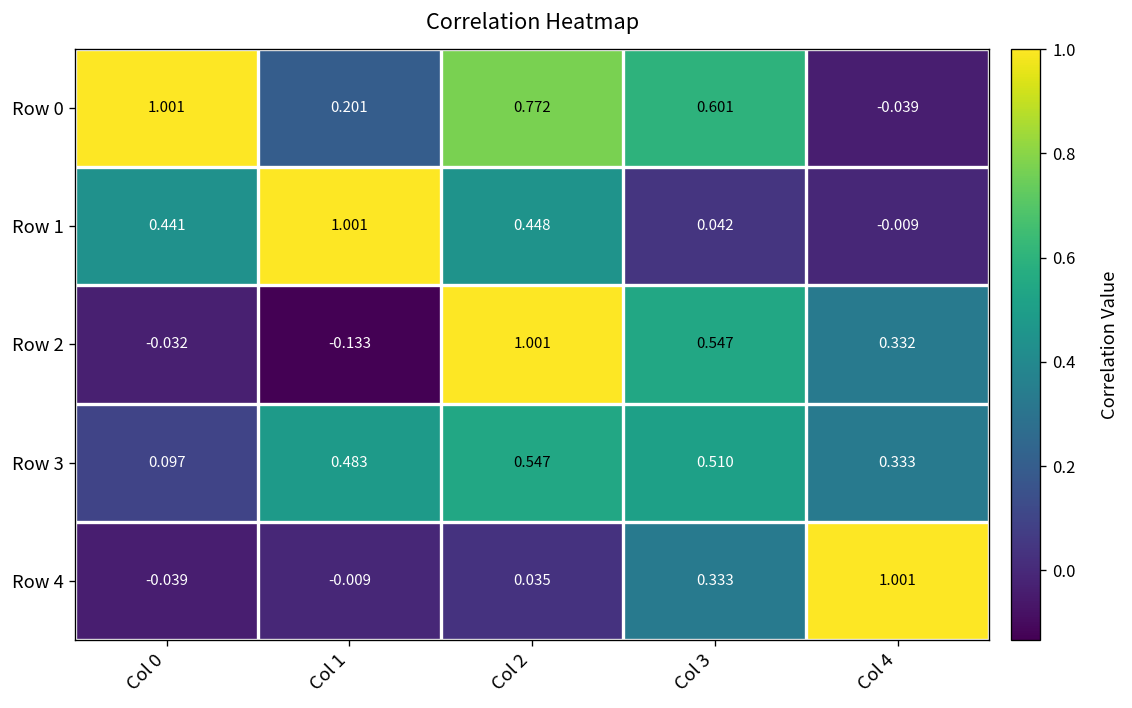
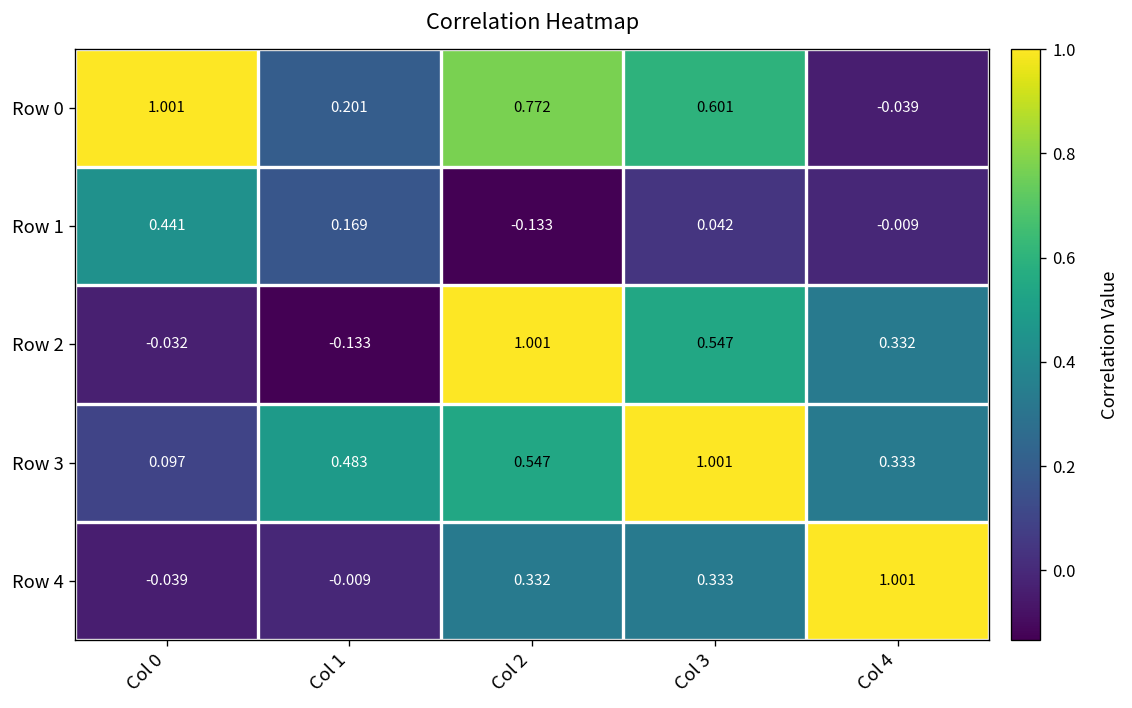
Row 1, Col 1: 1.001 -> 0.169
Row 1, Col 2: 0.448 -> -0.133
Row 3, Col 3: 0.510 -> 1.001
Row 4, Col 2: 0.035 -> 0.332
